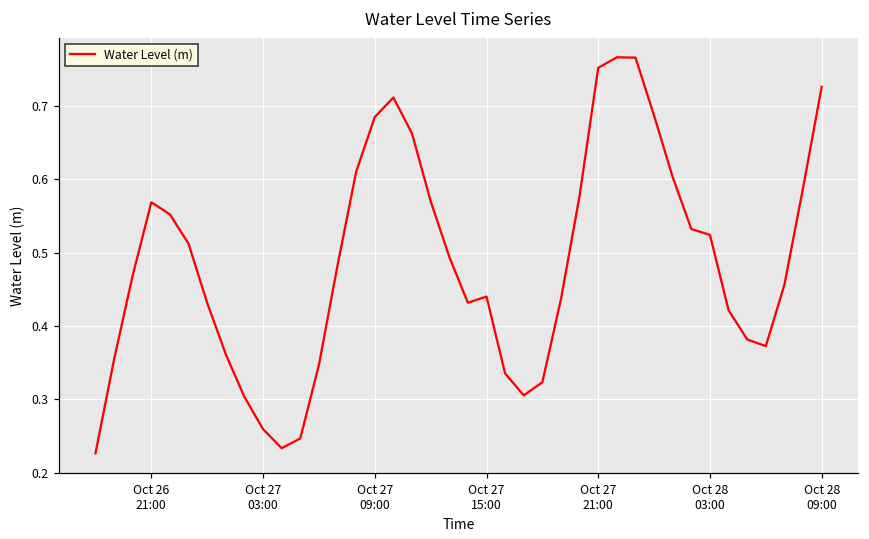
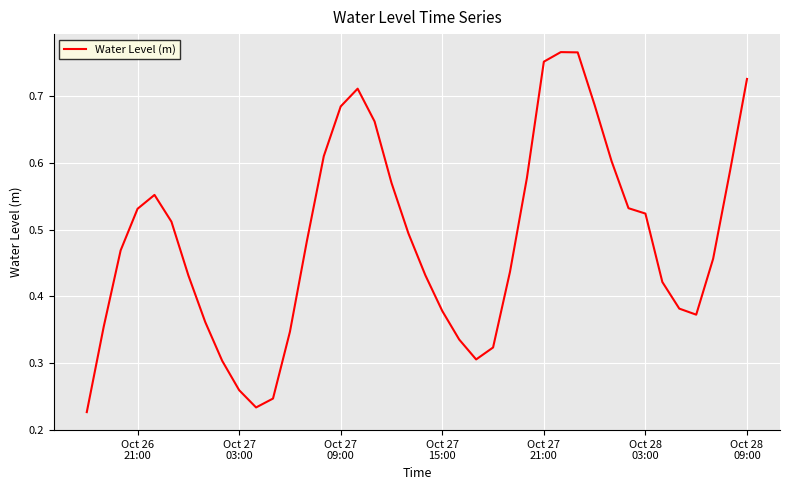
Oct 26 21:00: 0.57 -> 0.53
Oct 27 15:00: 0.44 -> 0.38
